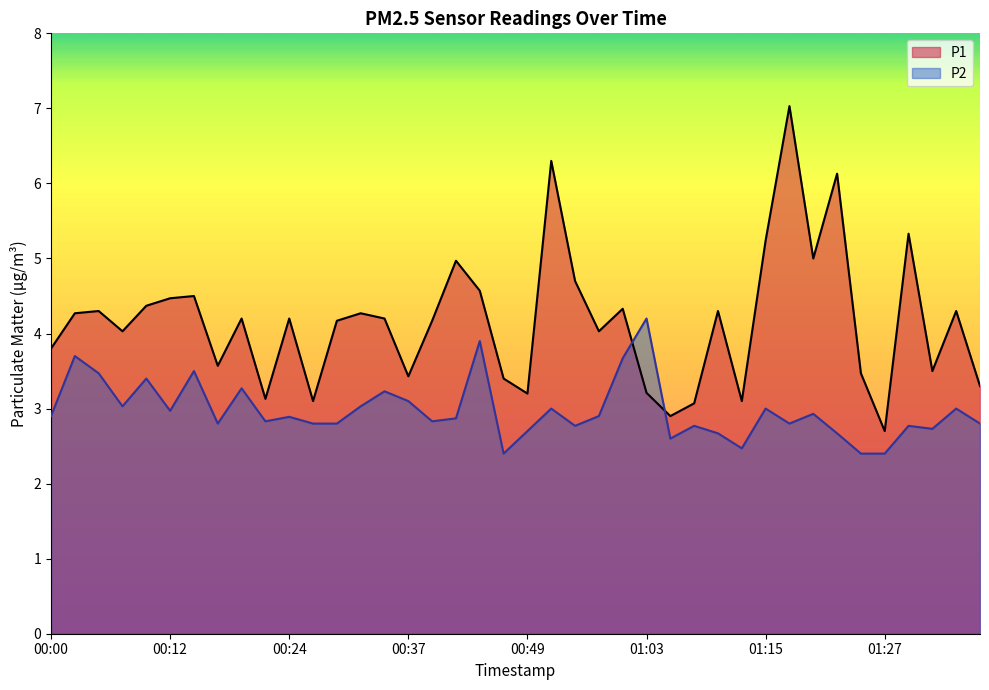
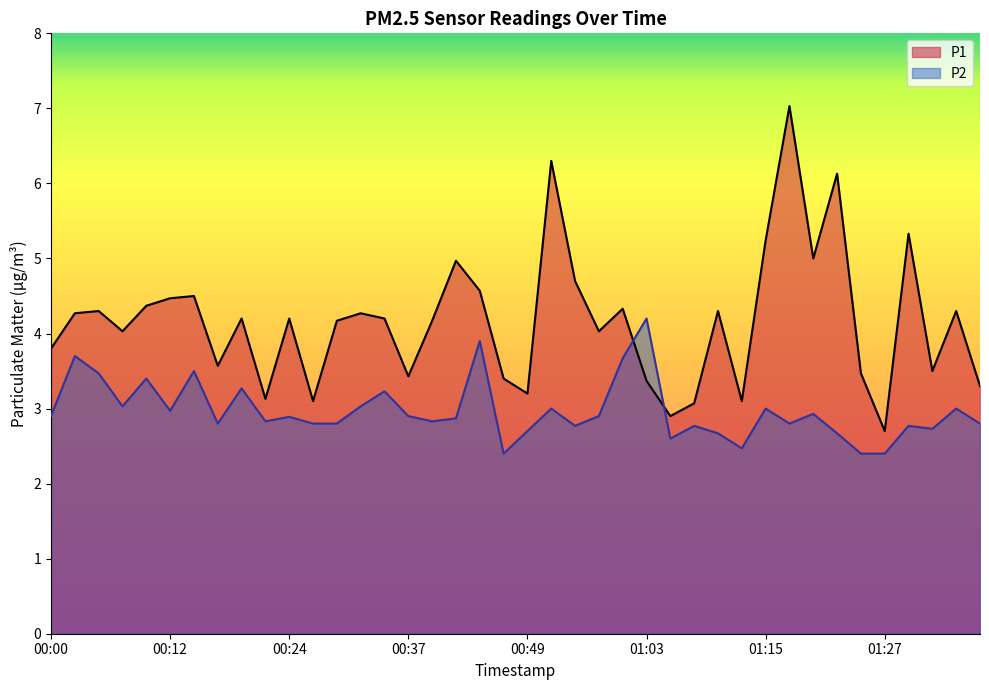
P2, 00:37: 3.1 -> 2.9
P1, 01:03: 3.2 -> 3.4
